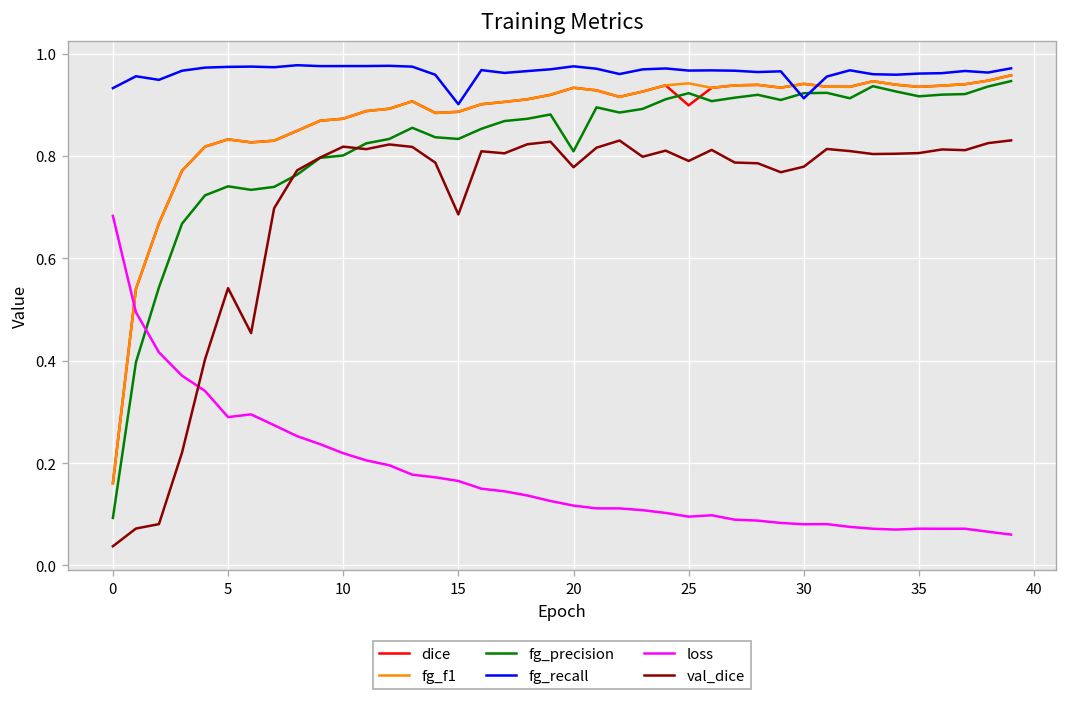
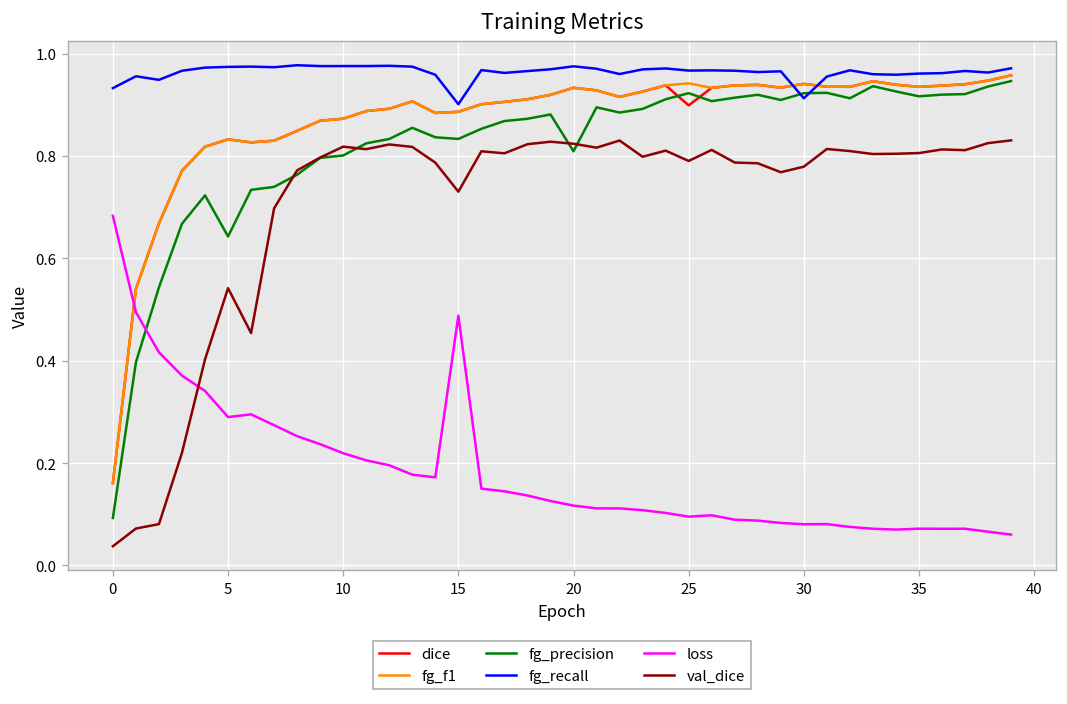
fg_precision, 5: 0.74 -> 0.64
loss, 15: 0.17 -> 0.49
val_dice, 15: 0.69 -> 0.73
val_dice, 20: 0.78 -> 0.82
